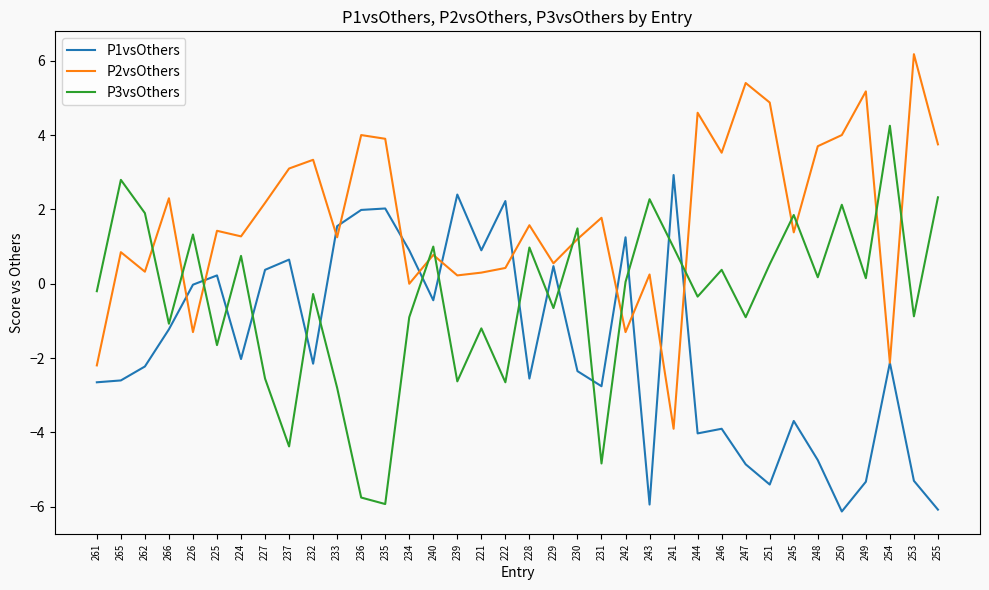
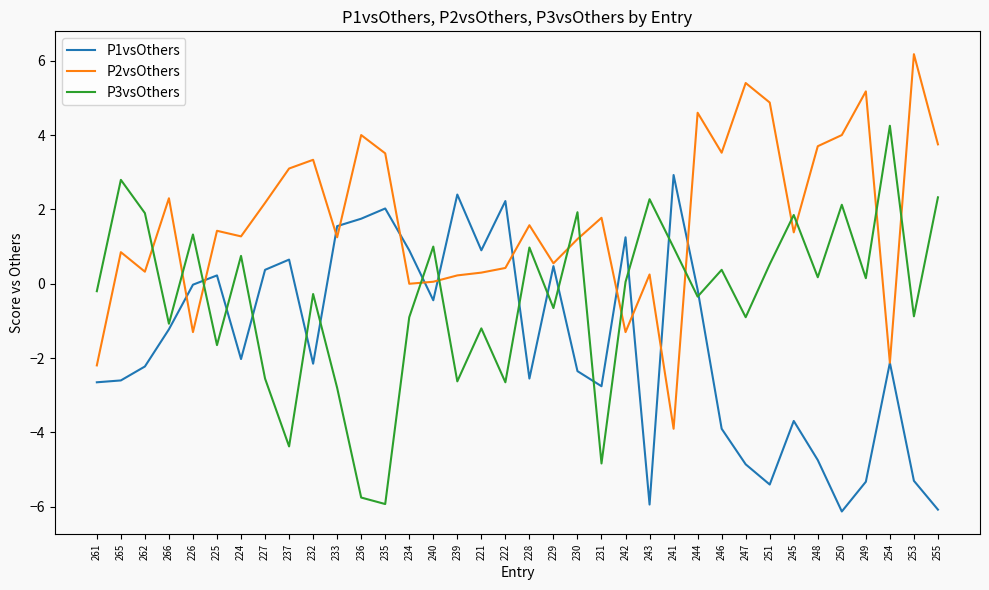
P1vsOthers, 236: 2.0 -> 1.8
P2vsOthers, 235: 3.9 -> 3.5
P2vsOthers, 240: 0.8 -> 0.1
P3vsOthers, 230: 1.5 -> 1.9
P1vsOthers, 244: -4.0 -> -0.2
